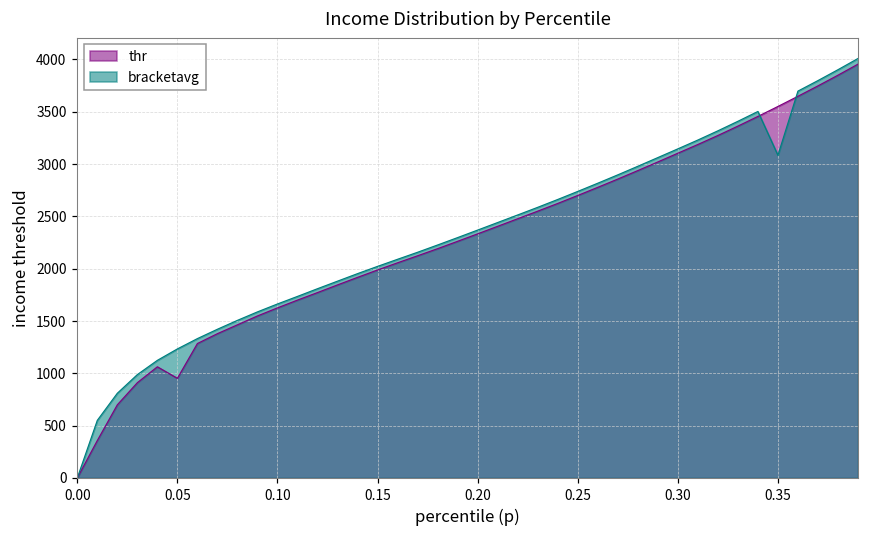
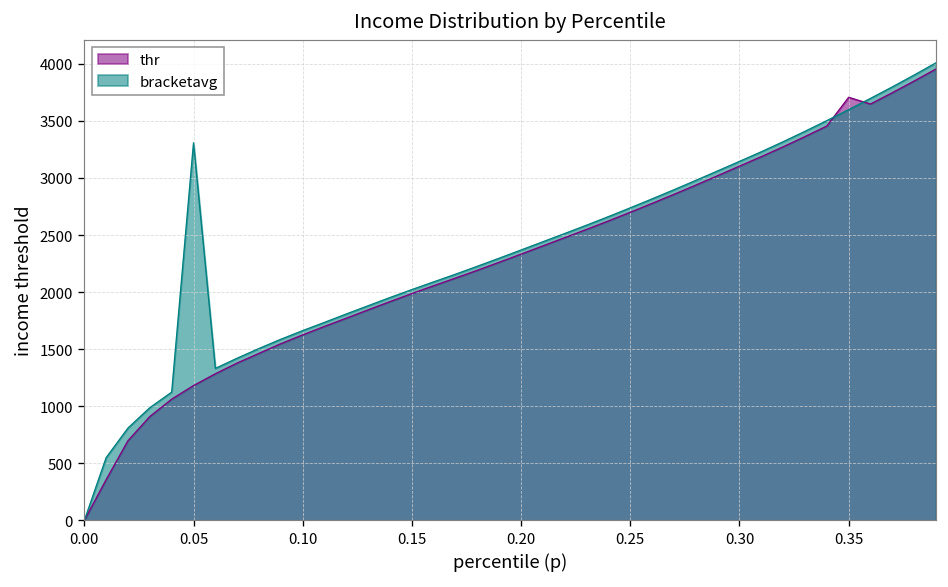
thr, 0.05: 1000 -> 1200
bracketavg, 0.05: 1200 -> 3300
thr, 0.35: 3600 -> 3700
bracketavg, 0.35: 3100 -> 3600
